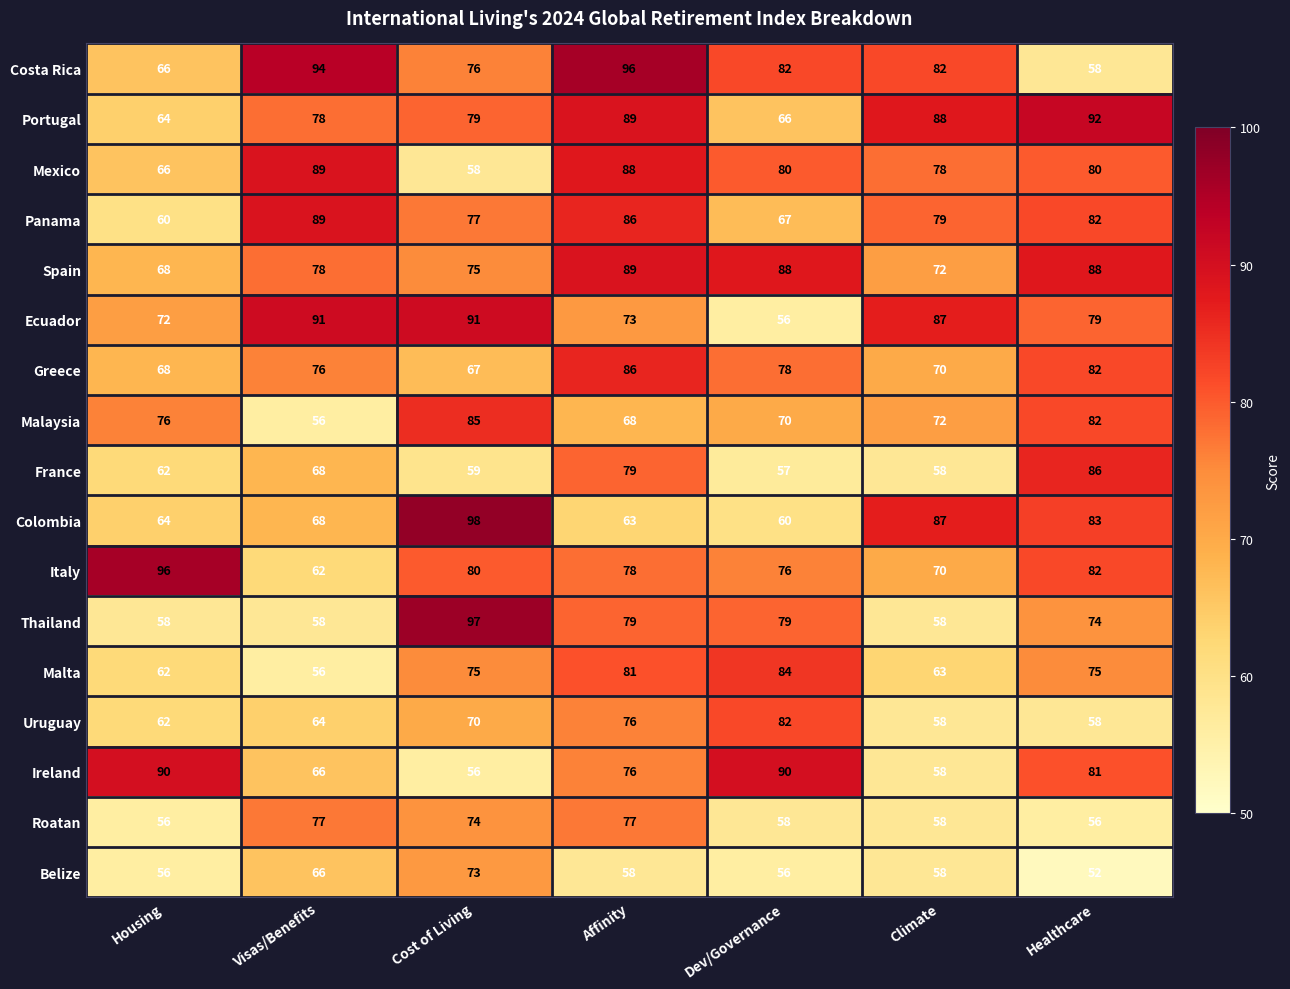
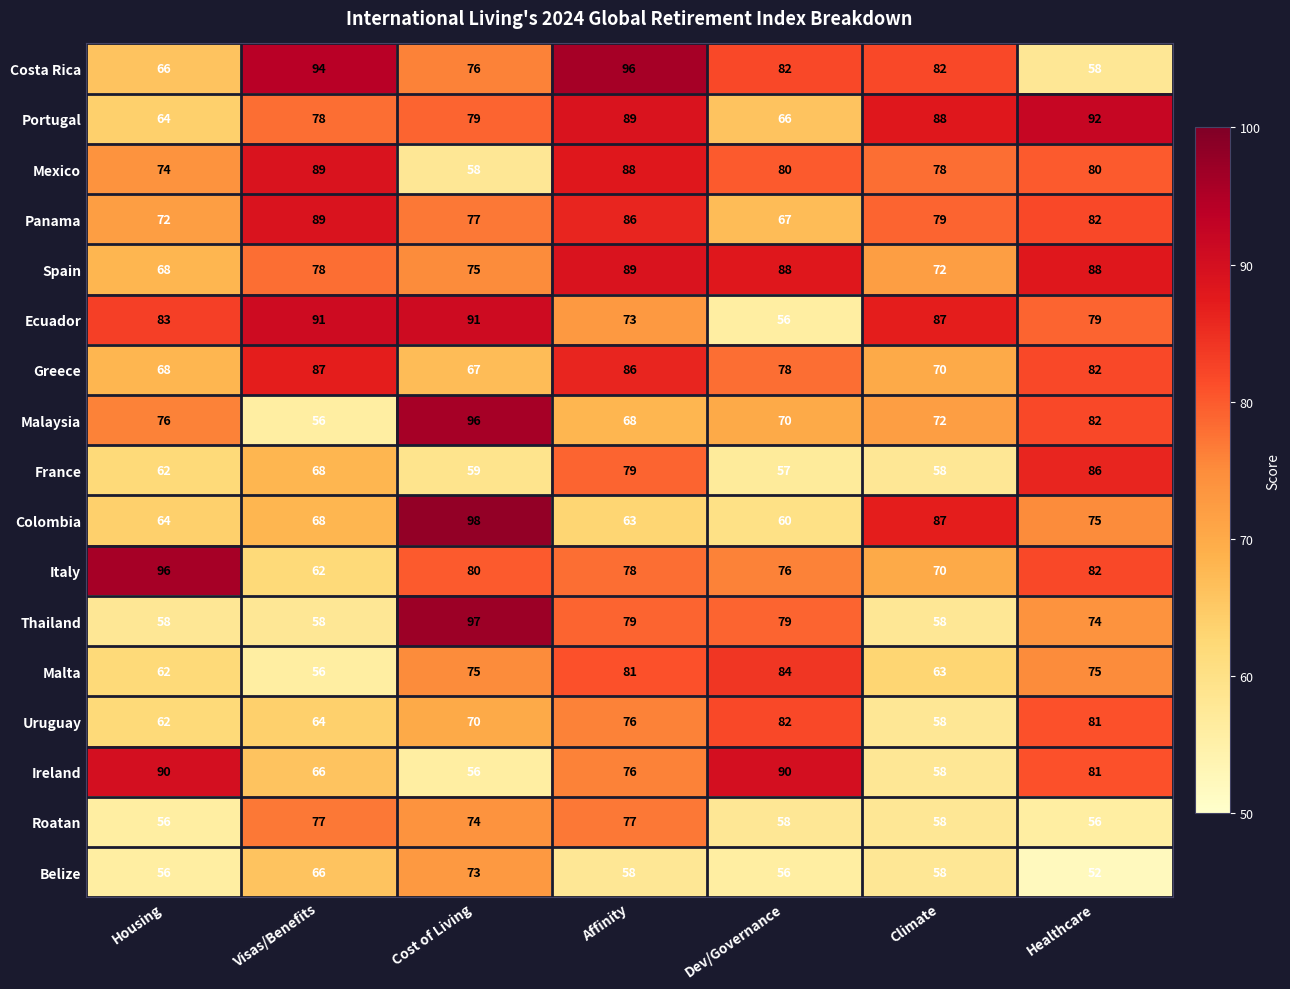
Mexico, Housing: 66 -> 74
Panama, Housing: 60 -> 72
Ecuador, Housing: 72 -> 83
Greece, Visas/Benefits: 76 -> 87
Malaysia, Cost of Living: 85 -> 96
Colombia, Healthcare: 83 -> 75
Uruguay, Healthcare: 58 -> 81
